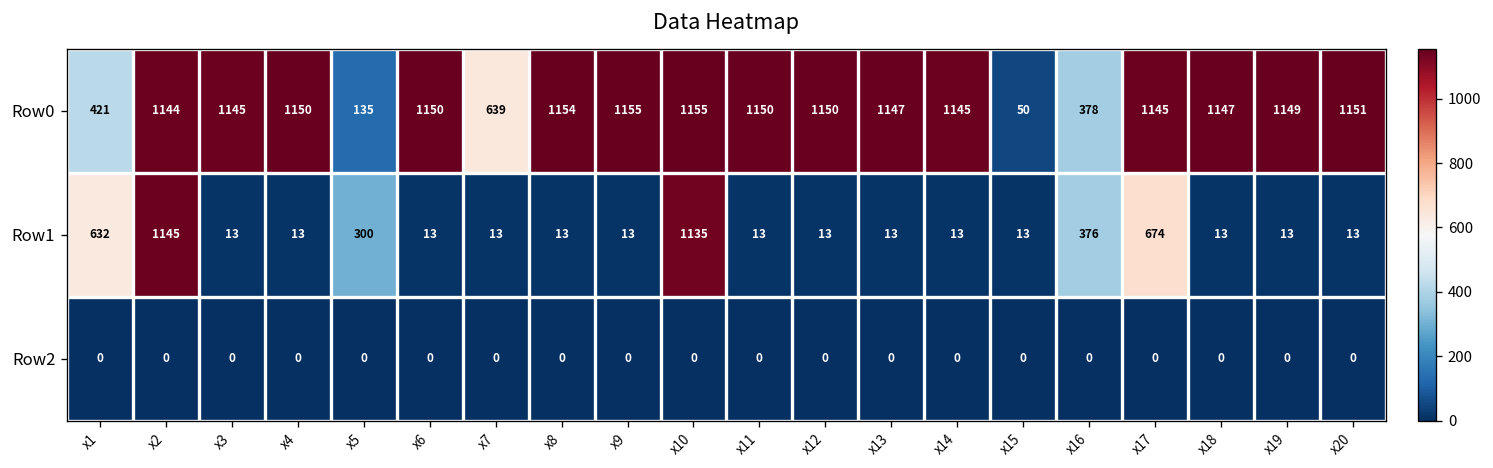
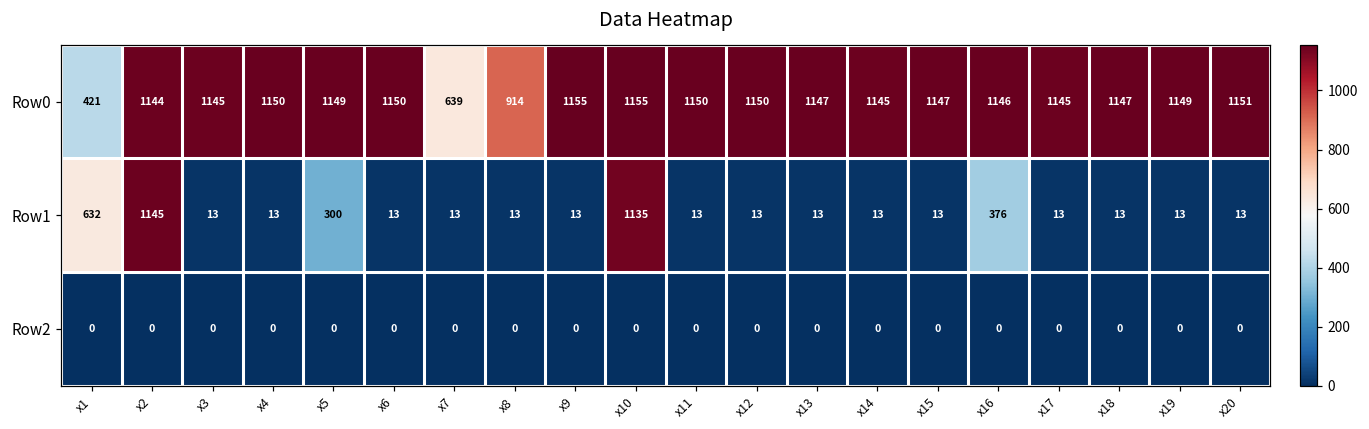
Row0, x5: 135 -> 1149
Row0, x8: 1154 -> 914
Row0, x15: 50 -> 1147
Row0, x16: 378 -> 1146
Row1, x17: 674 -> 13
